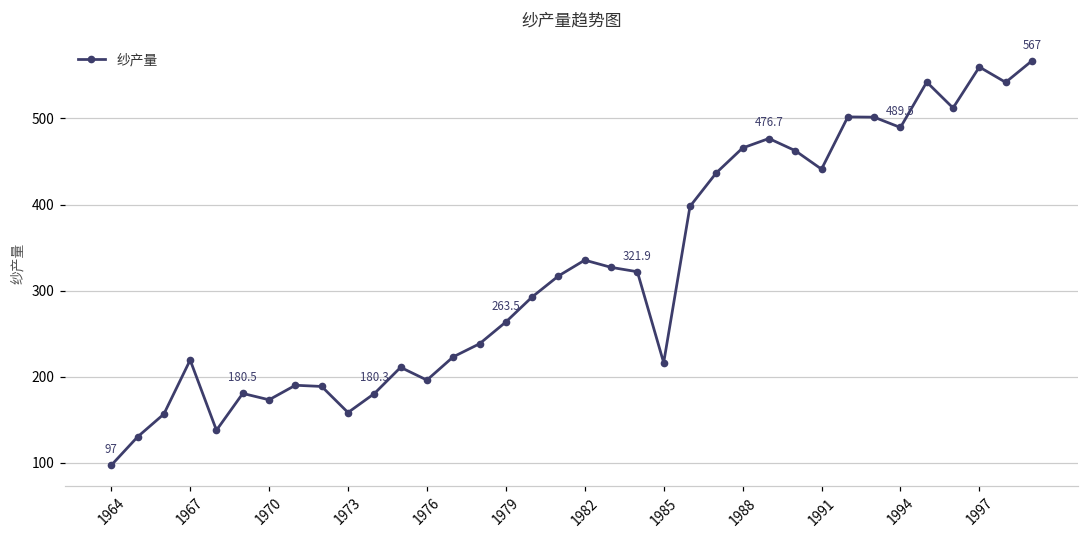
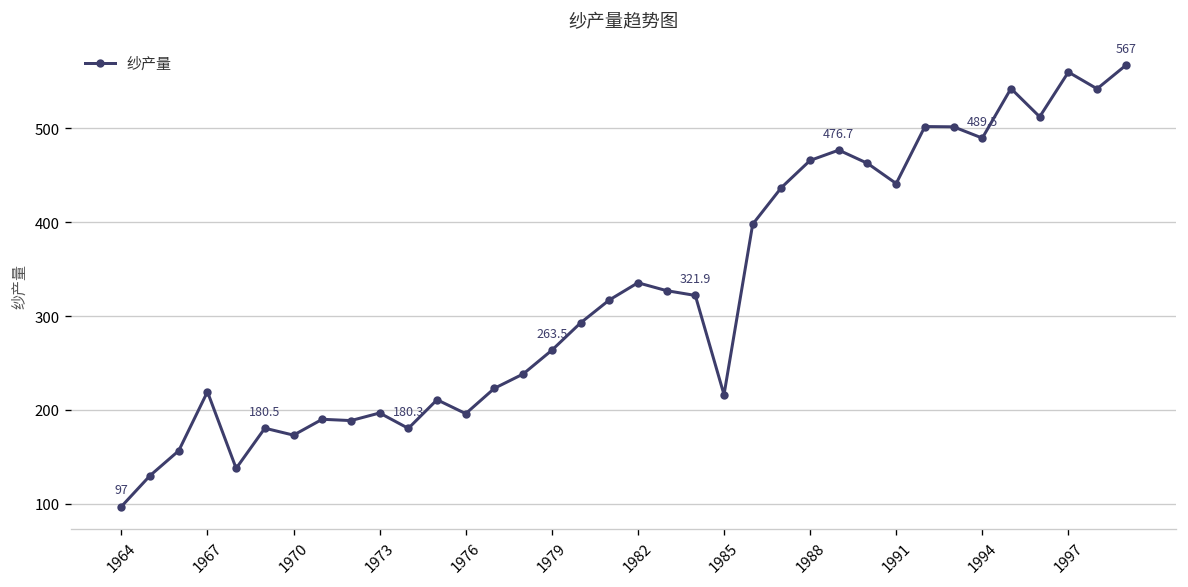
1973: 160 -> 200
